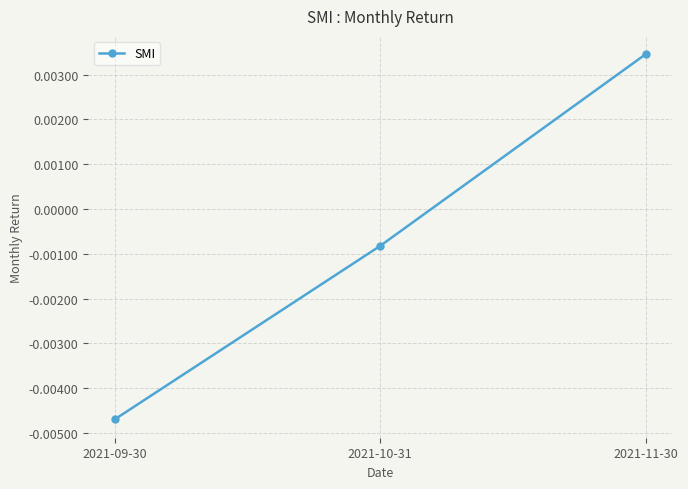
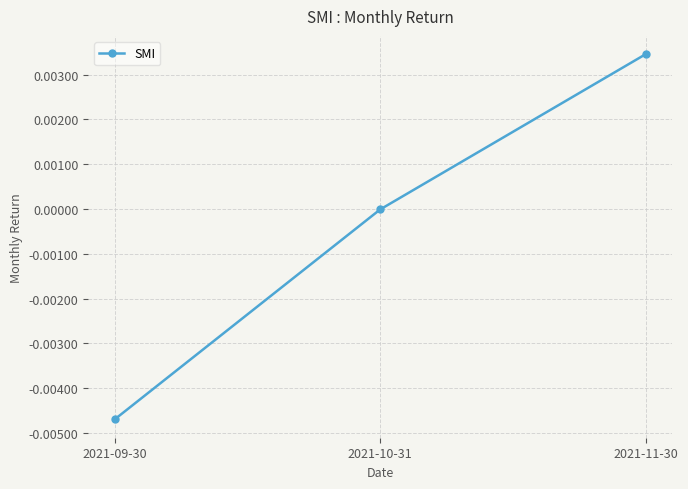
2021-10-31: -0.0008 -> 0.0000
